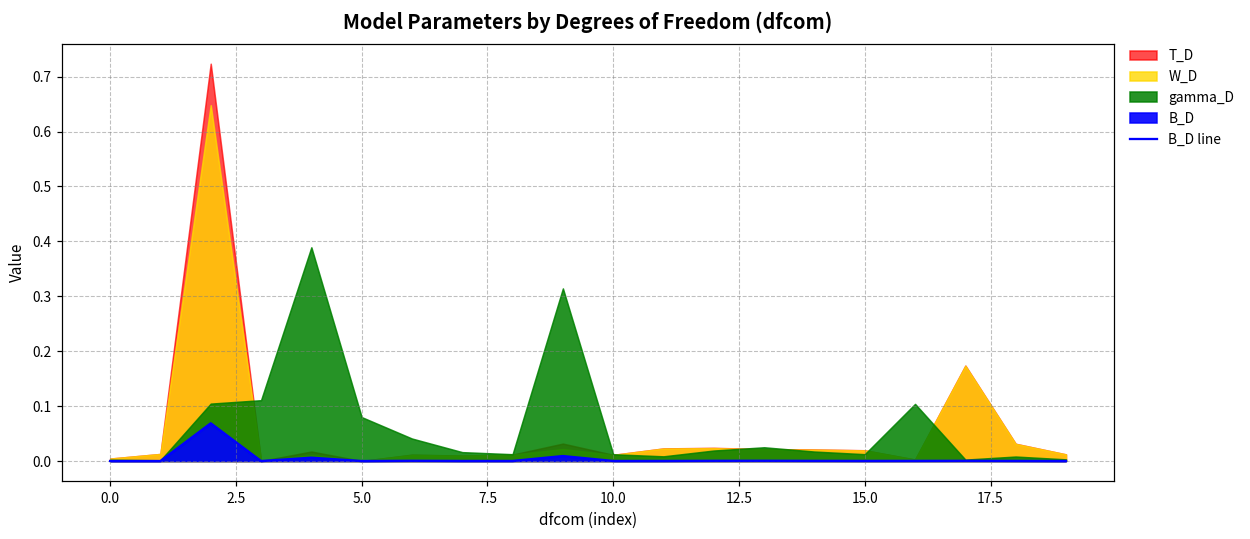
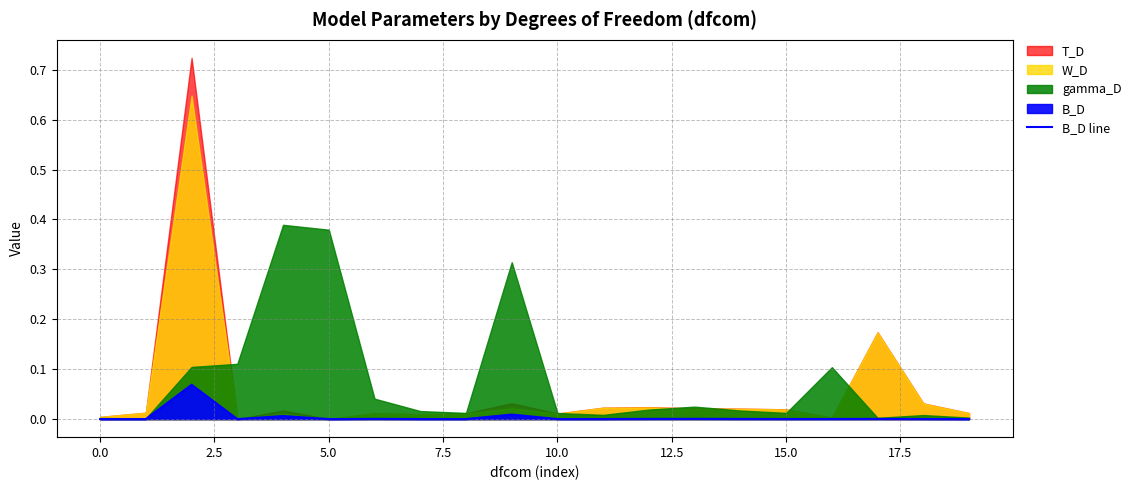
gamma_D, 5.0: 0.08 -> 0.38
